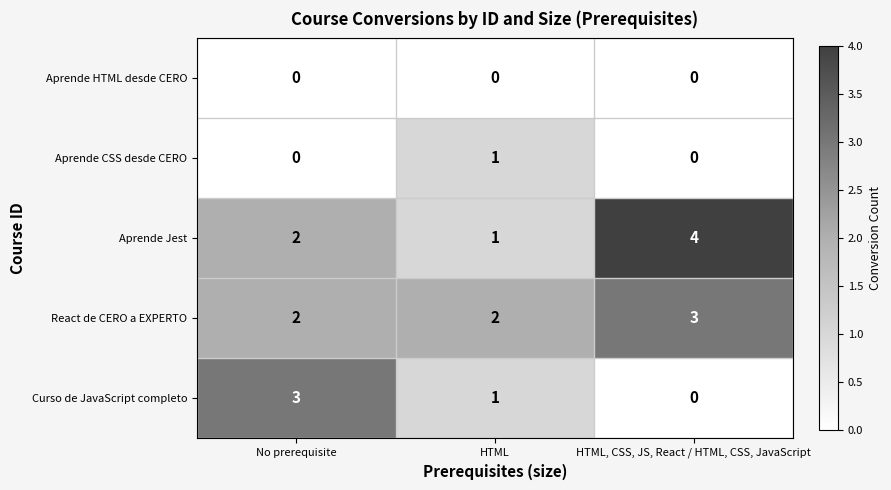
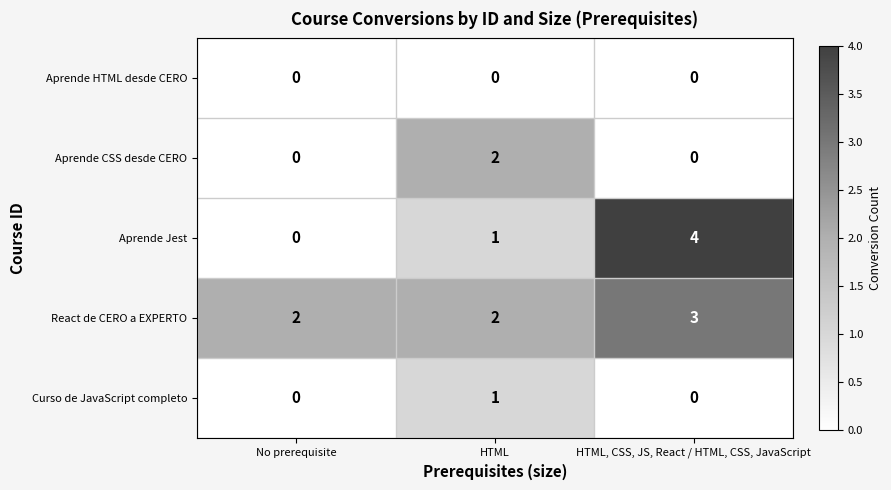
Aprende CSS desde CERO, HTML: 1 -> 2
Aprende Jest, No prerequisite: 2 -> 0
Curso de JavaScript completo, No prerequisite: 3 -> 0
